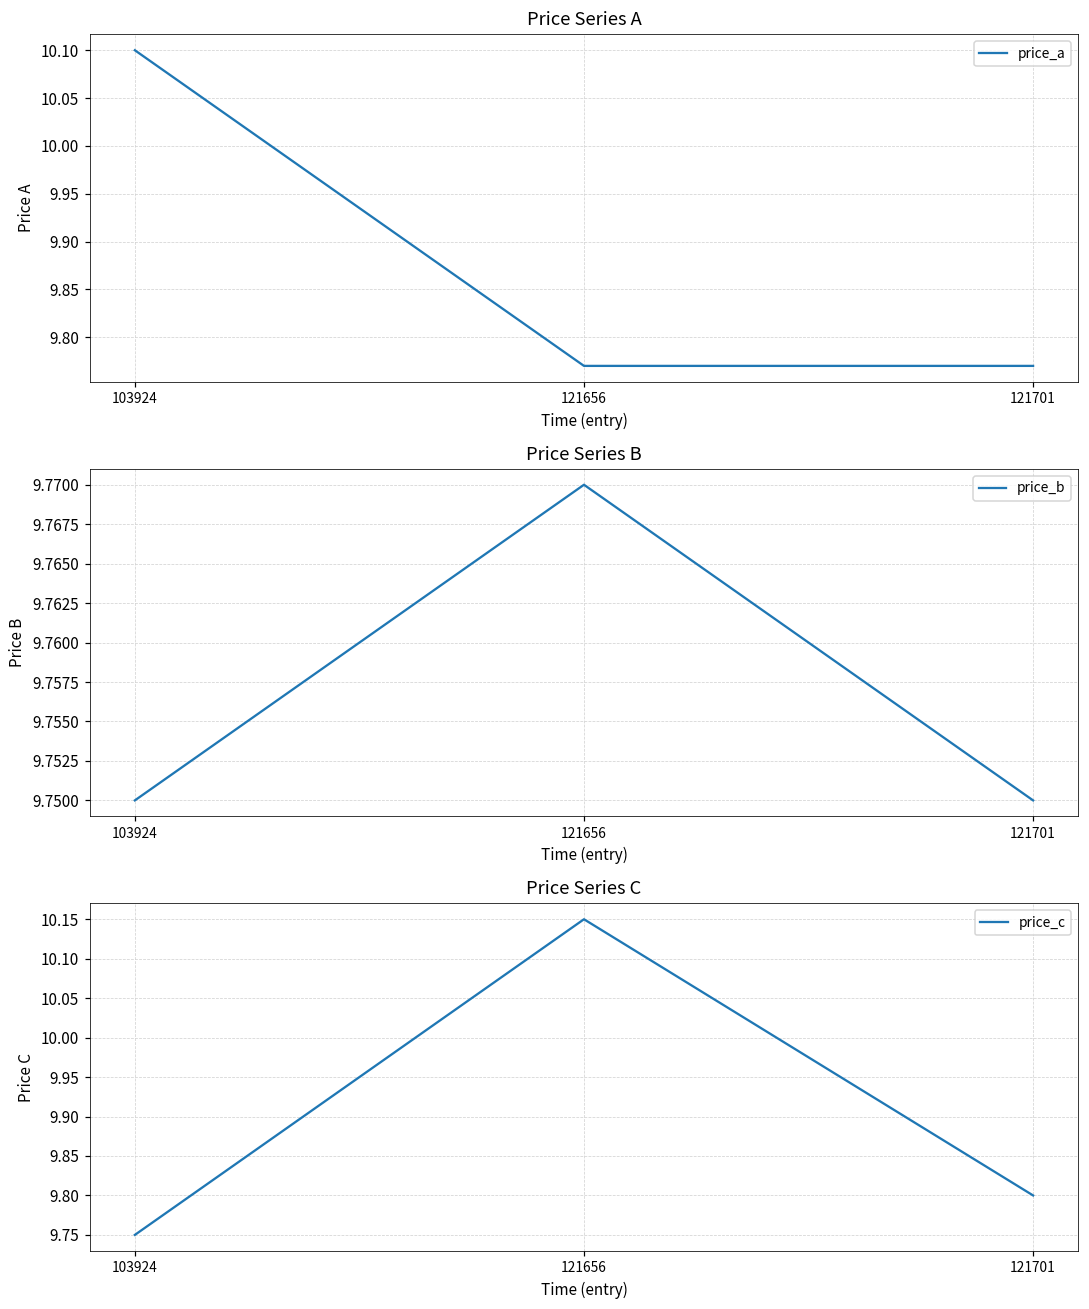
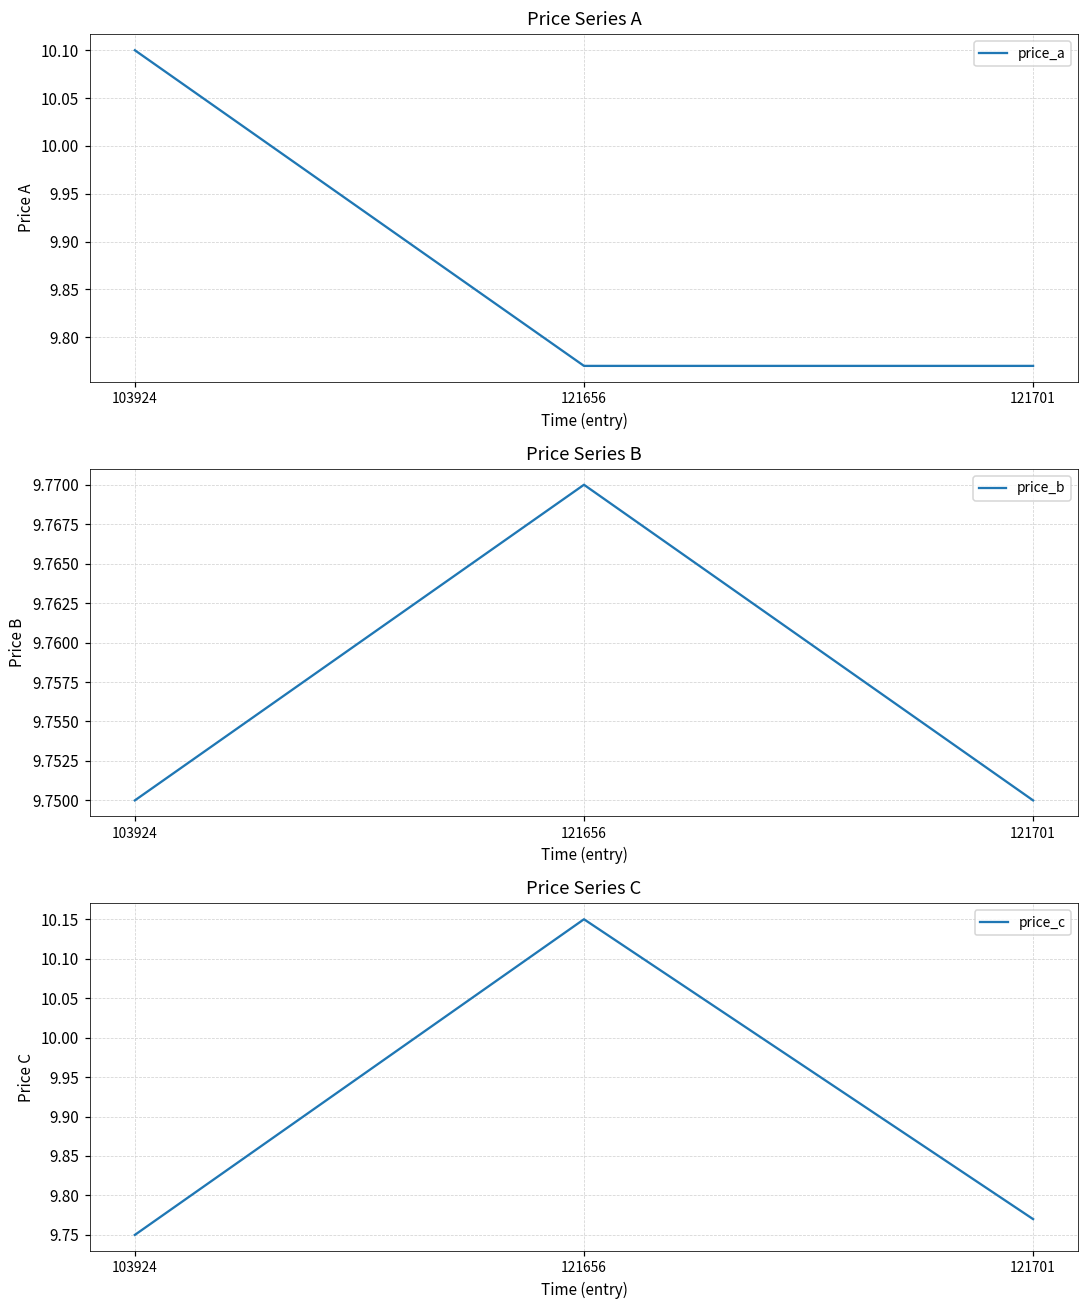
Price Series C, 121701: 9.80 -> 9.77
